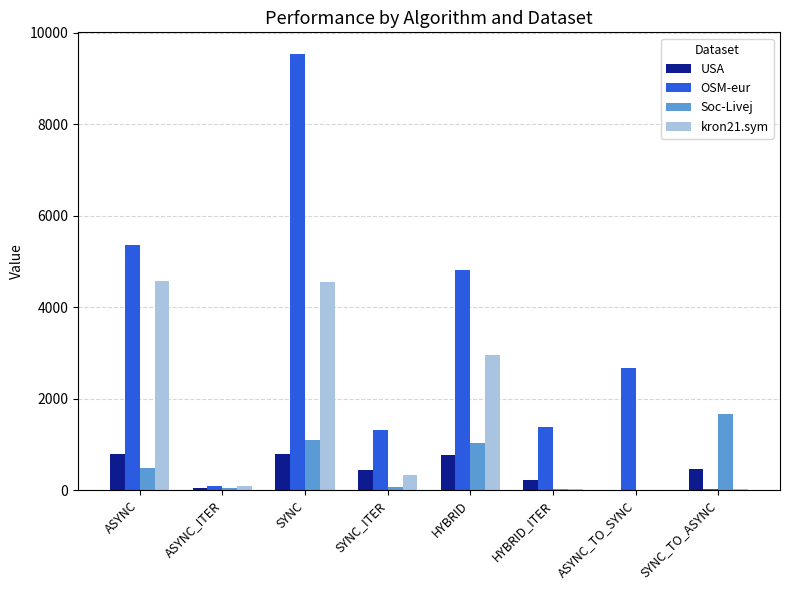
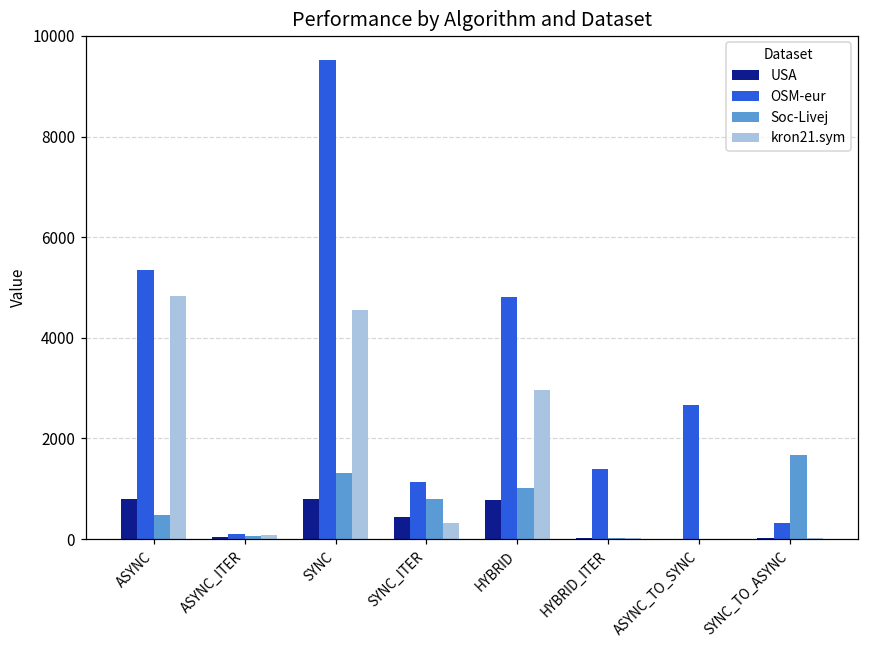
kron21.sym, ASYNC: 4600 -> 4800
Soc-Livej, SYNC: 1100 -> 1300
OSM-eur, SYNC_ITER: 1300 -> 1100
Soc-Livej, SYNC_ITER: 100 -> 800
USA, HYBRID_ITER: 200 -> 0
USA, SYNC_TO_ASYNC: 500 -> 0
OSM-eur, SYNC_TO_ASYNC: 0 -> 300
